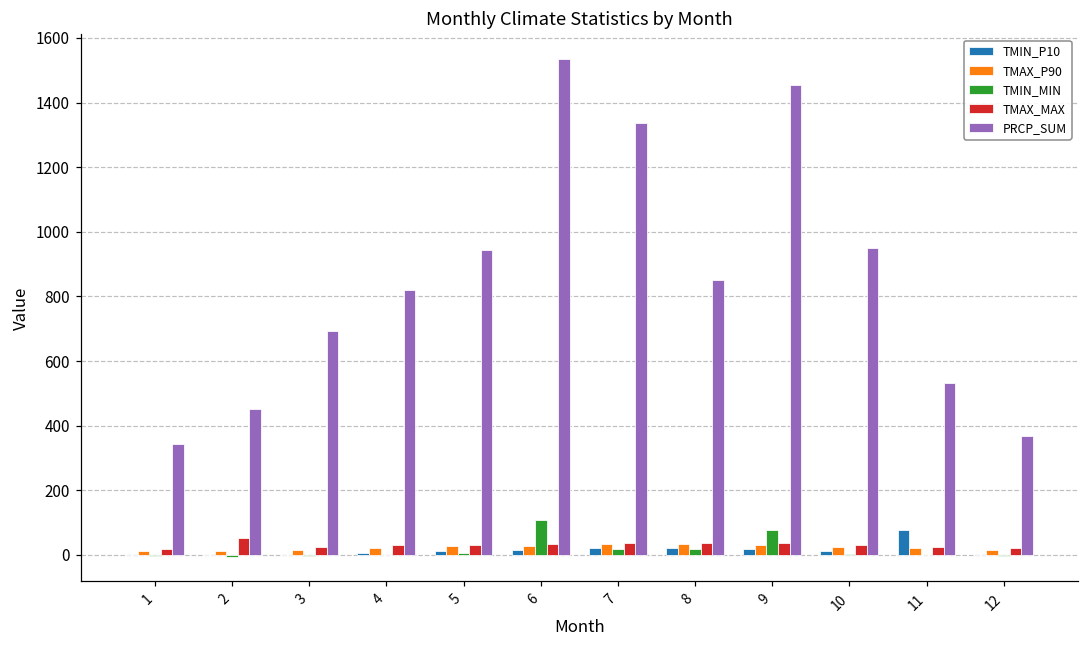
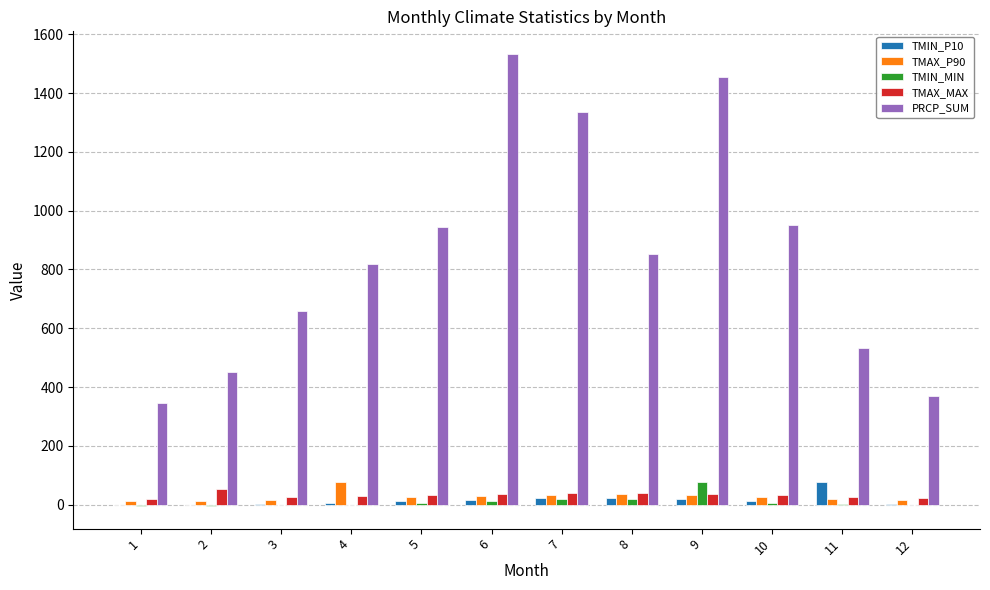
PRCP_SUM, 3: 690 -> 660
TMAX_P90, 4: 20 -> 80
TMIN_MIN, 6: 110 -> 10
